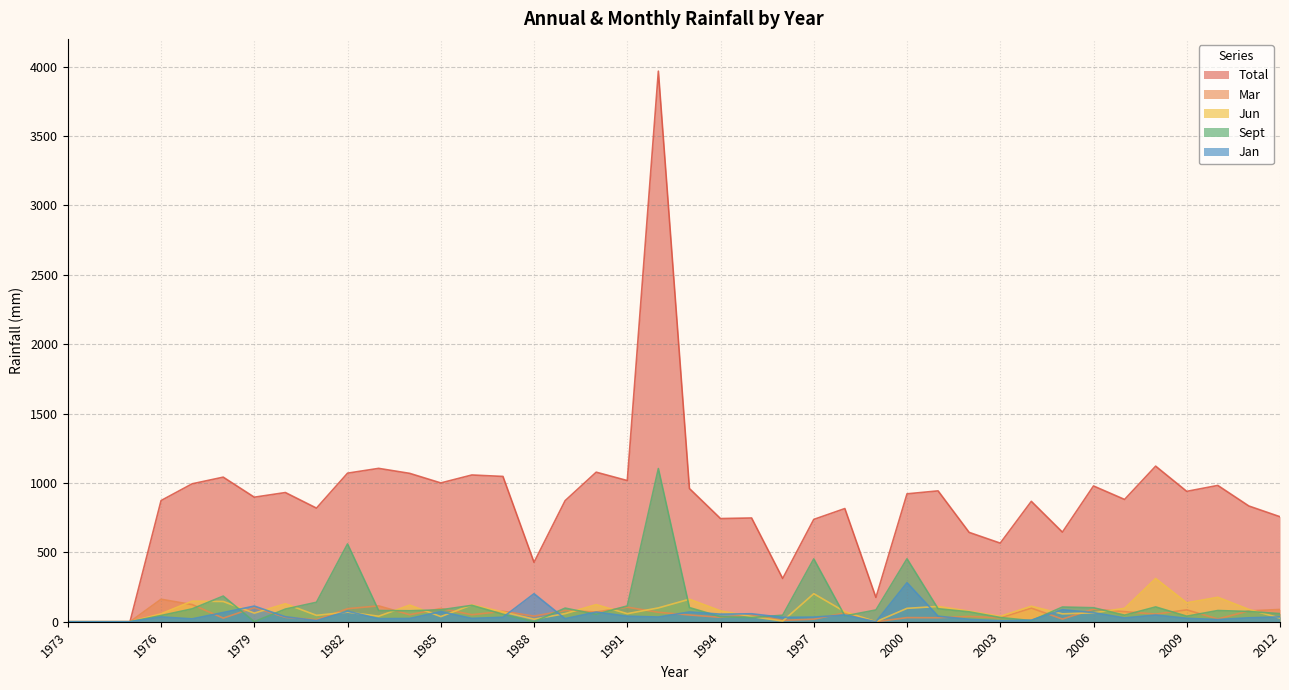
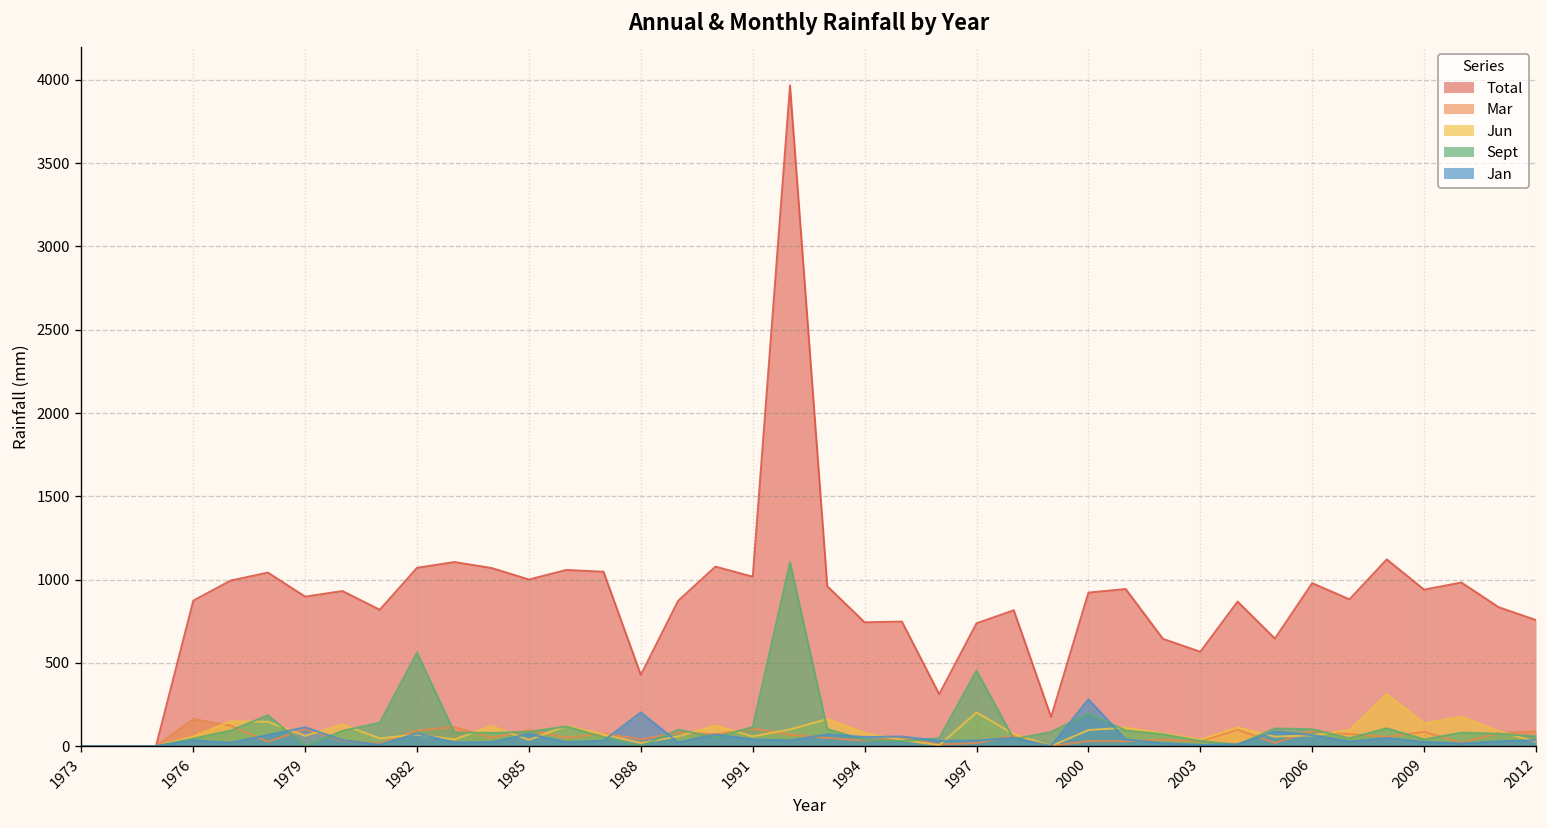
Sept, 2000: 450 -> 190
